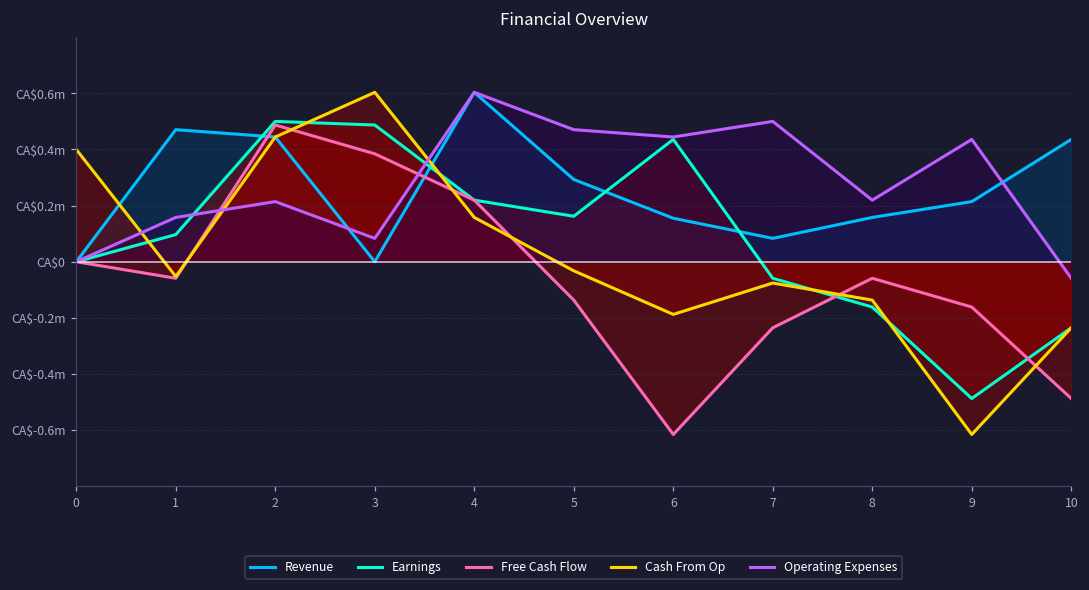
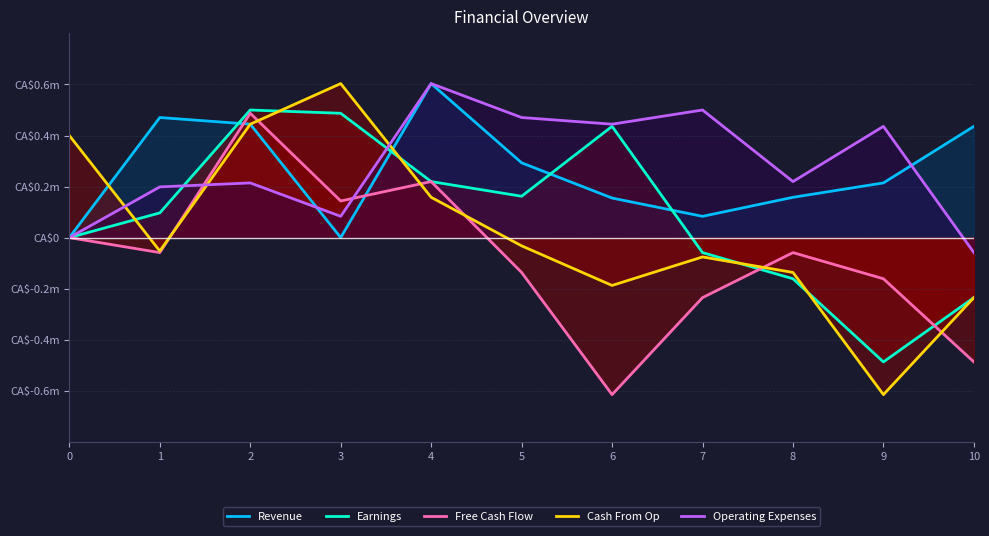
Operating Expenses, 1: CA$0.16m -> CA$0.20m
Free Cash Flow, 3: CA$0.38m -> CA$0.14m
